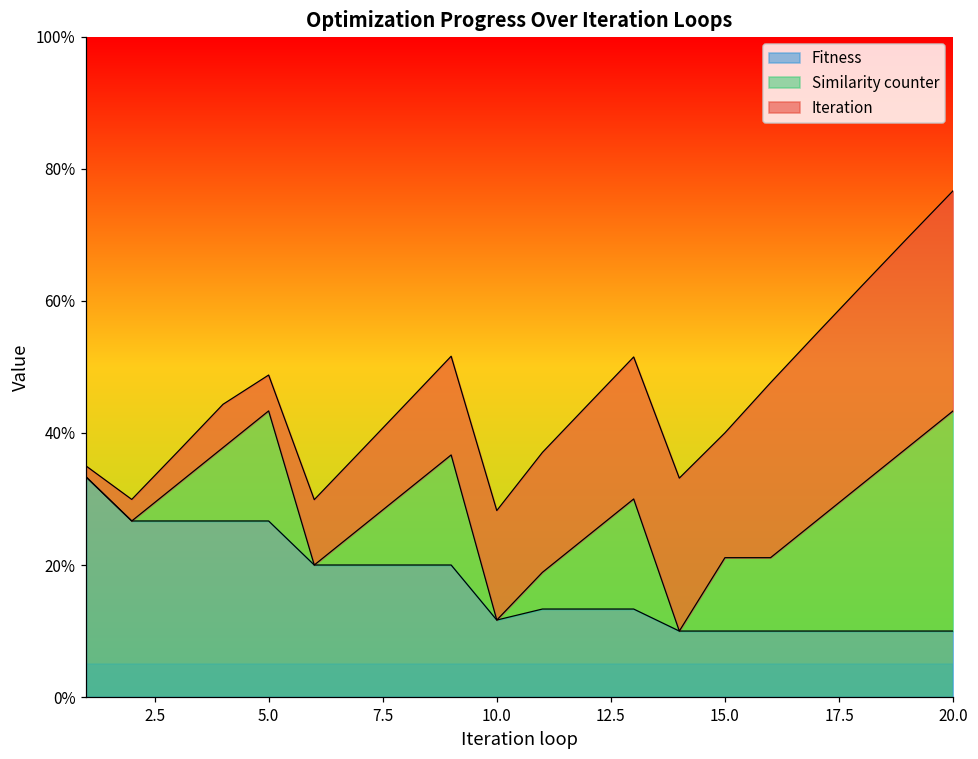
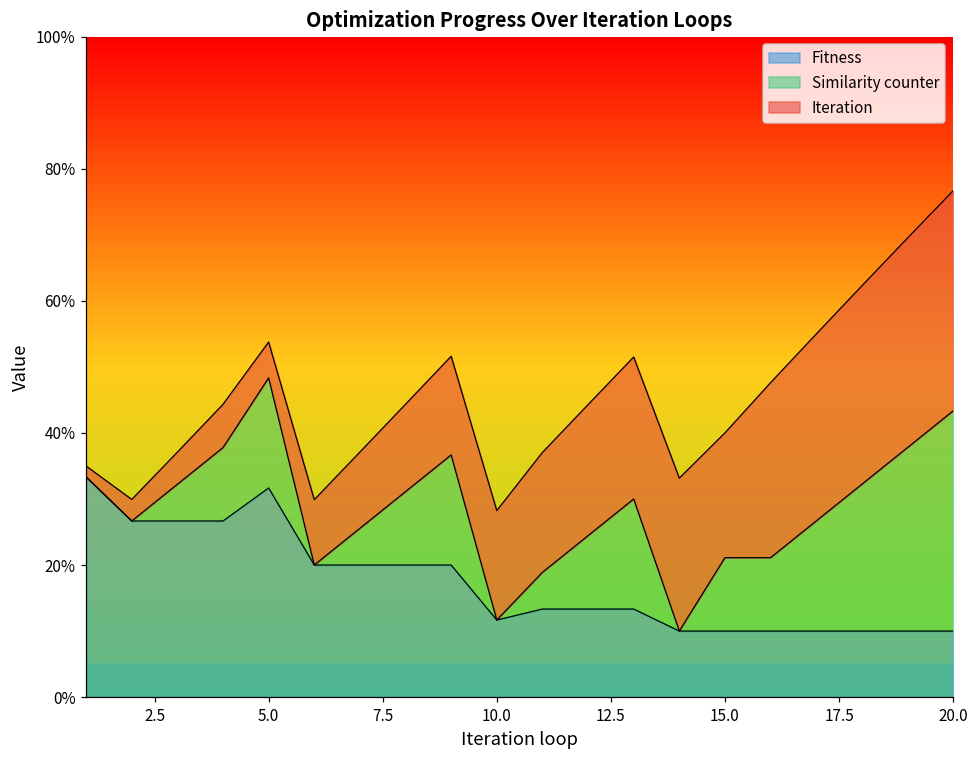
Fitness, 5.0: 27% -> 32%
